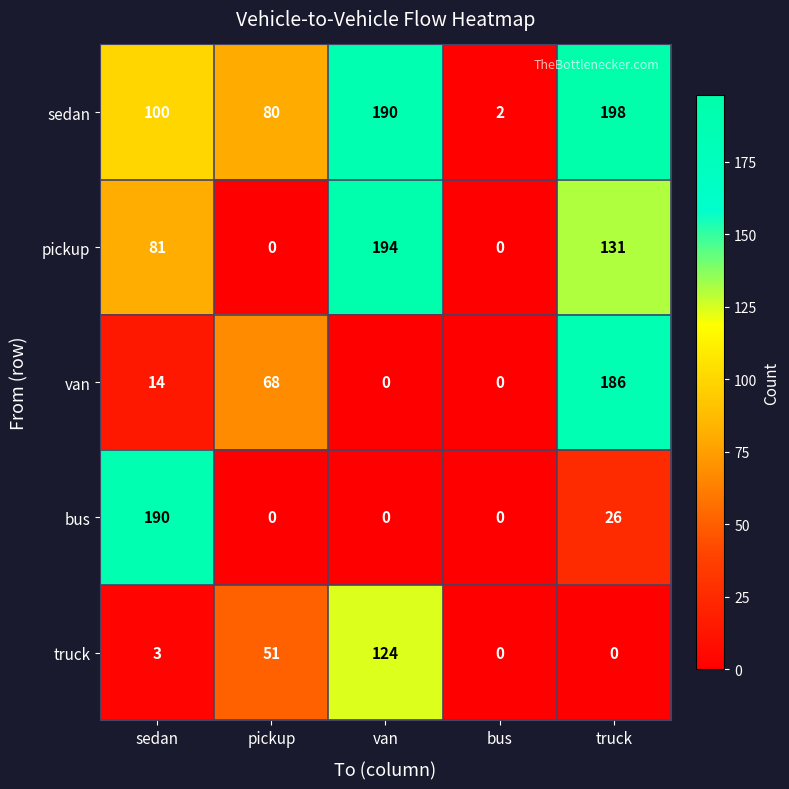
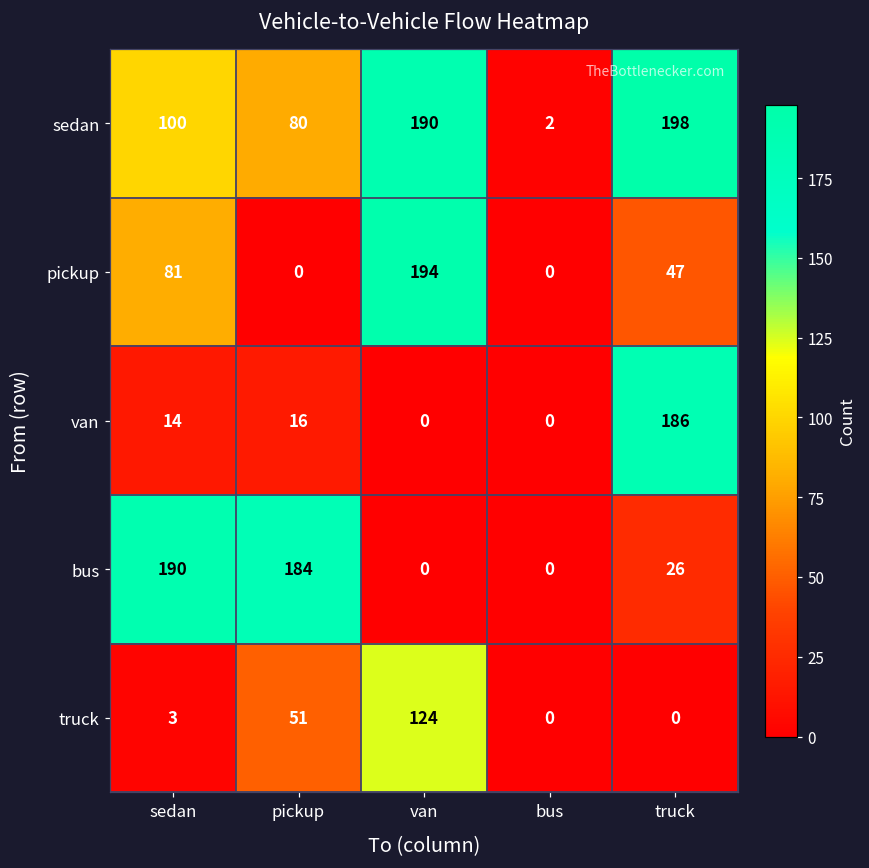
pickup, truck: 131 -> 47
van, pickup: 68 -> 16
bus, pickup: 0 -> 184
